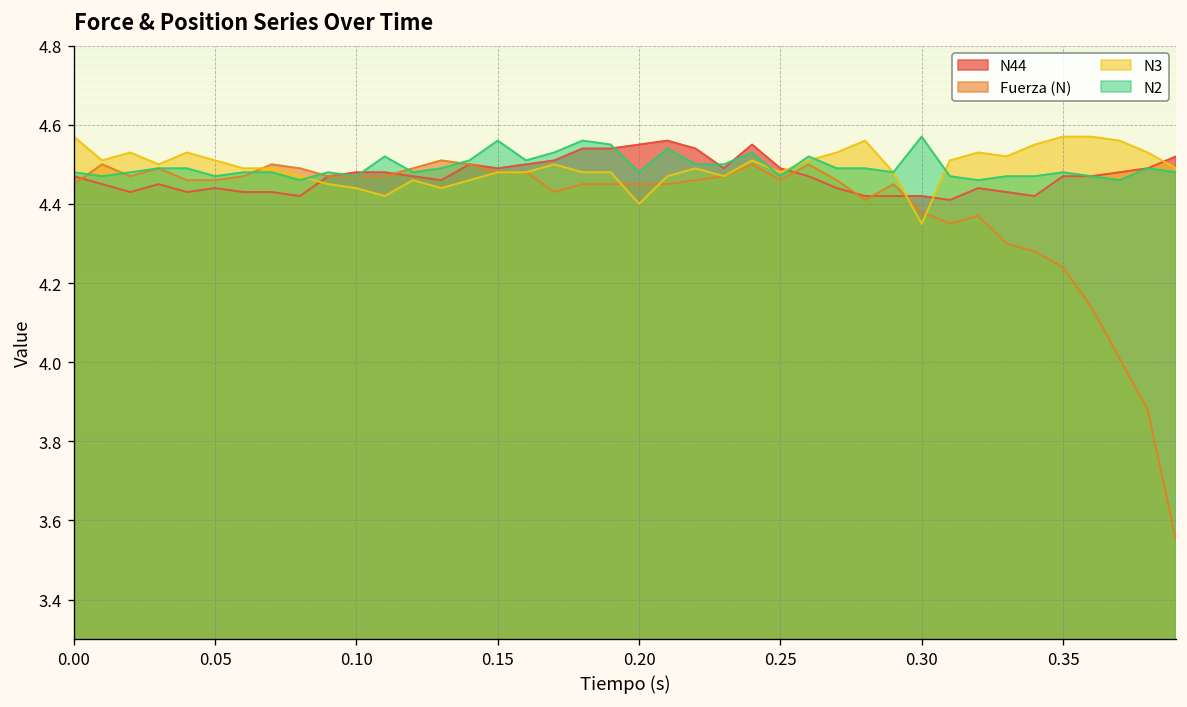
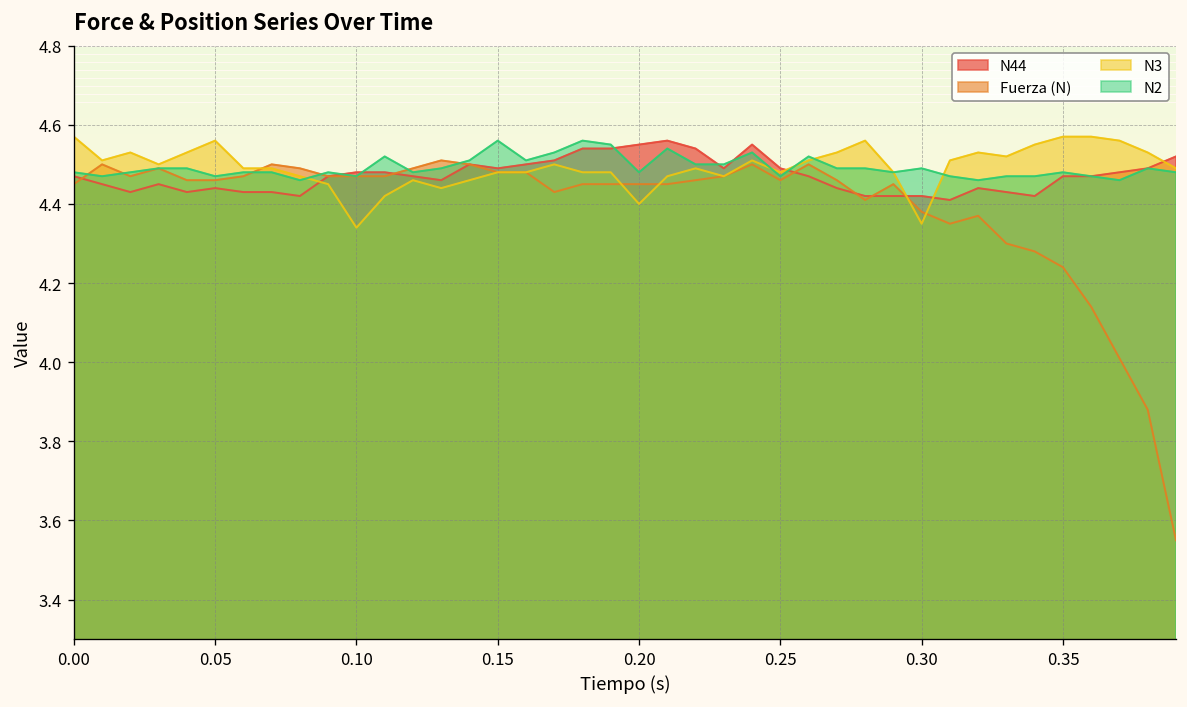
N3, 0.05: 4.51 -> 4.56
N3, 0.10: 4.44 -> 4.34
N2, 0.30: 4.57 -> 4.49
